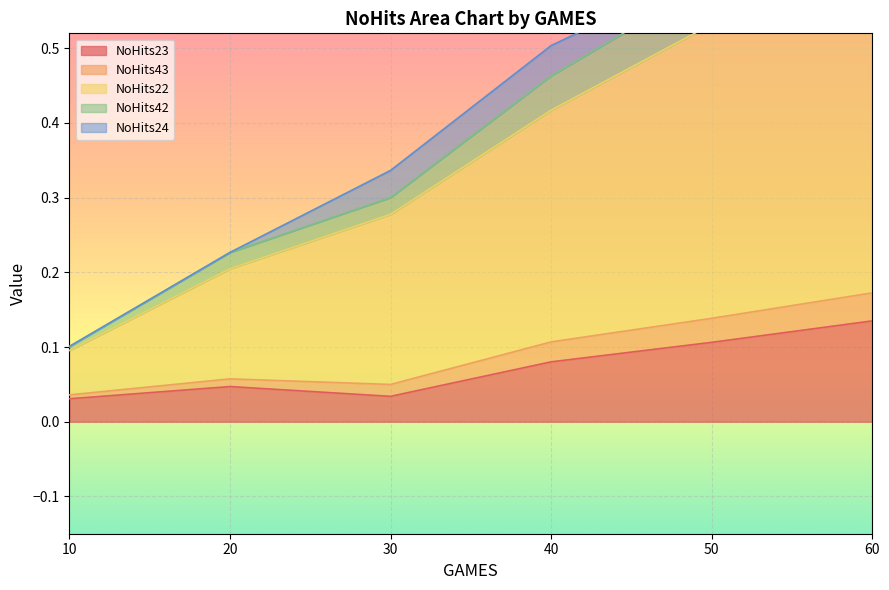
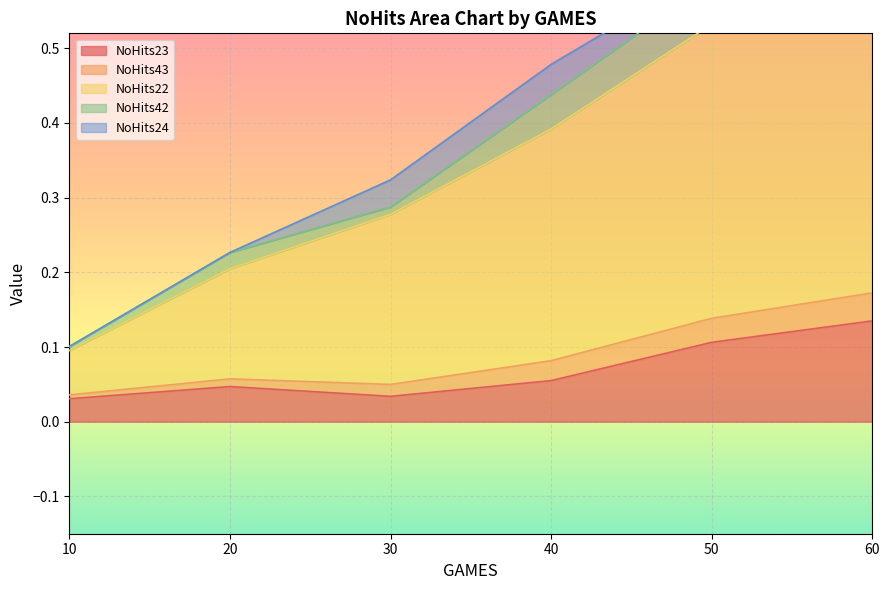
NoHits42, 30: 0.02 -> 0.01
NoHits23, 40: 0.08 -> 0.06
